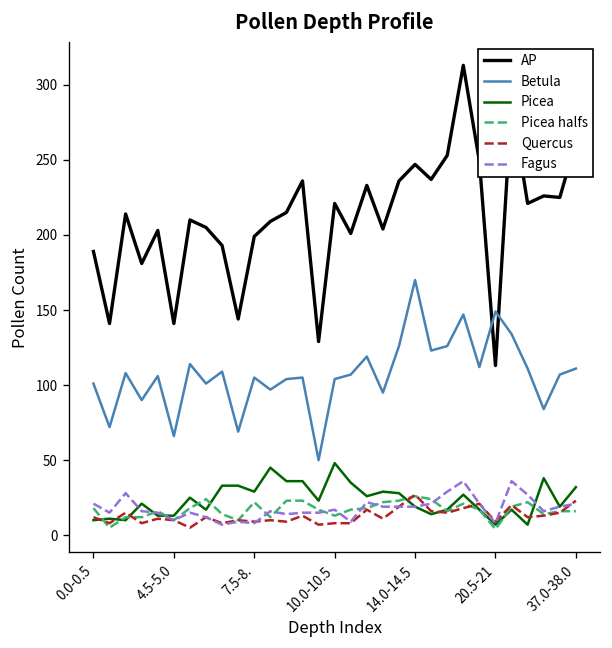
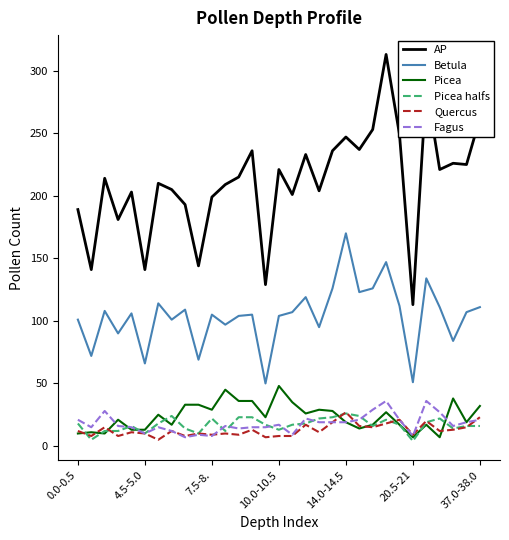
Betula, 20.5-21: 149 -> 51
